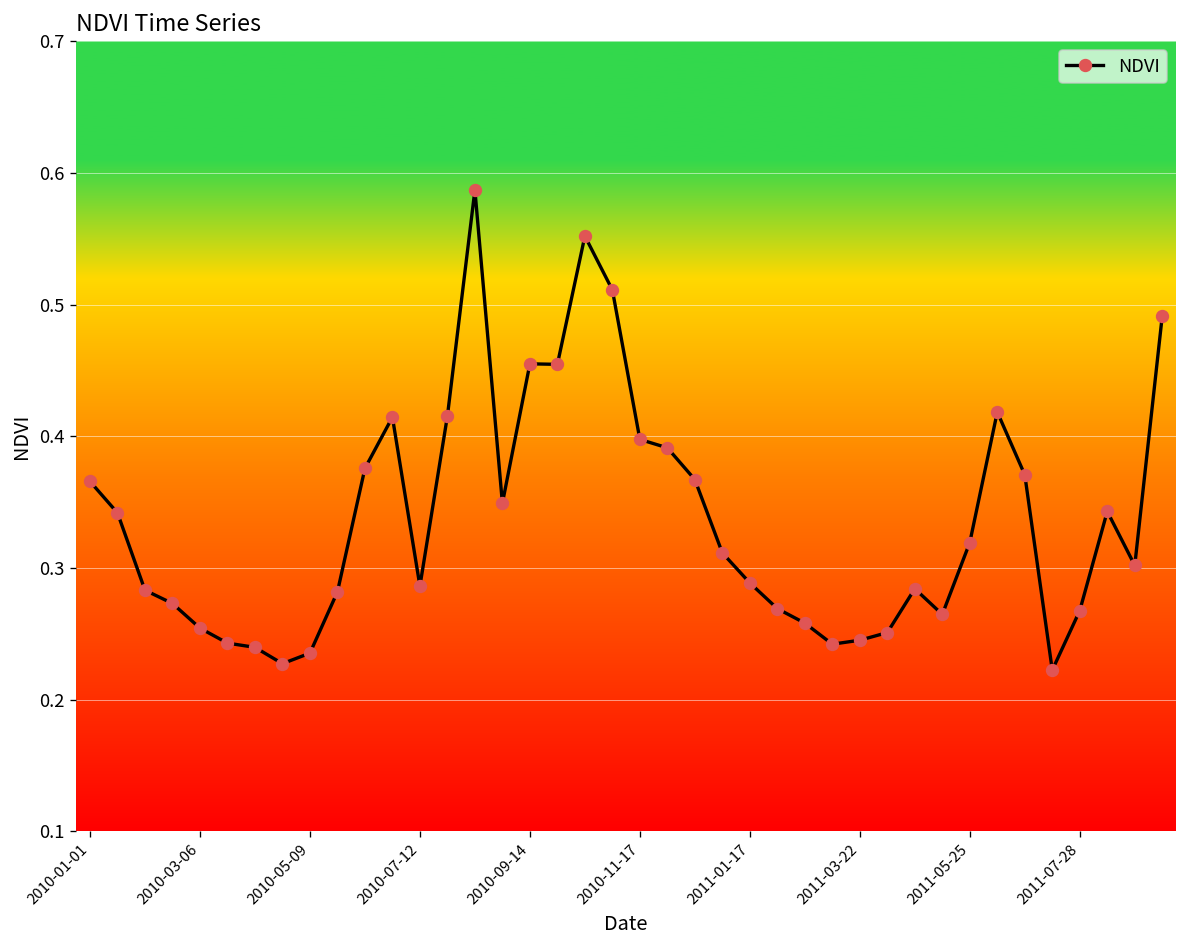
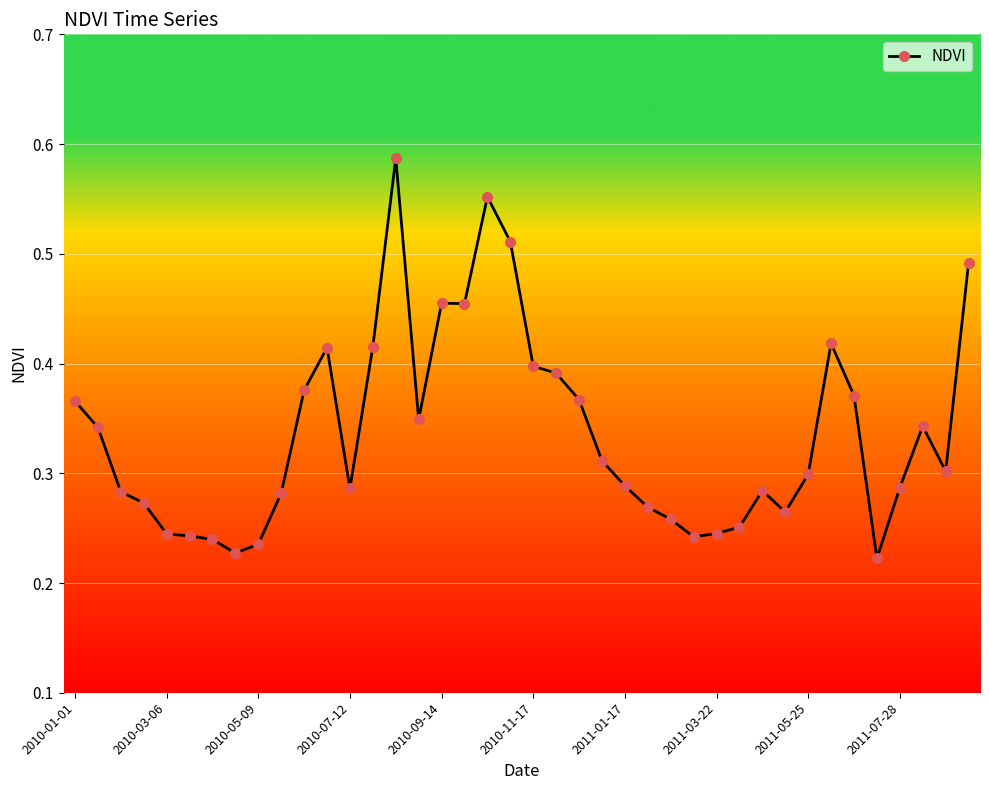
2010-03-06: 0.254 -> 0.245
2011-05-25: 0.319 -> 0.299
2011-07-28: 0.268 -> 0.287
